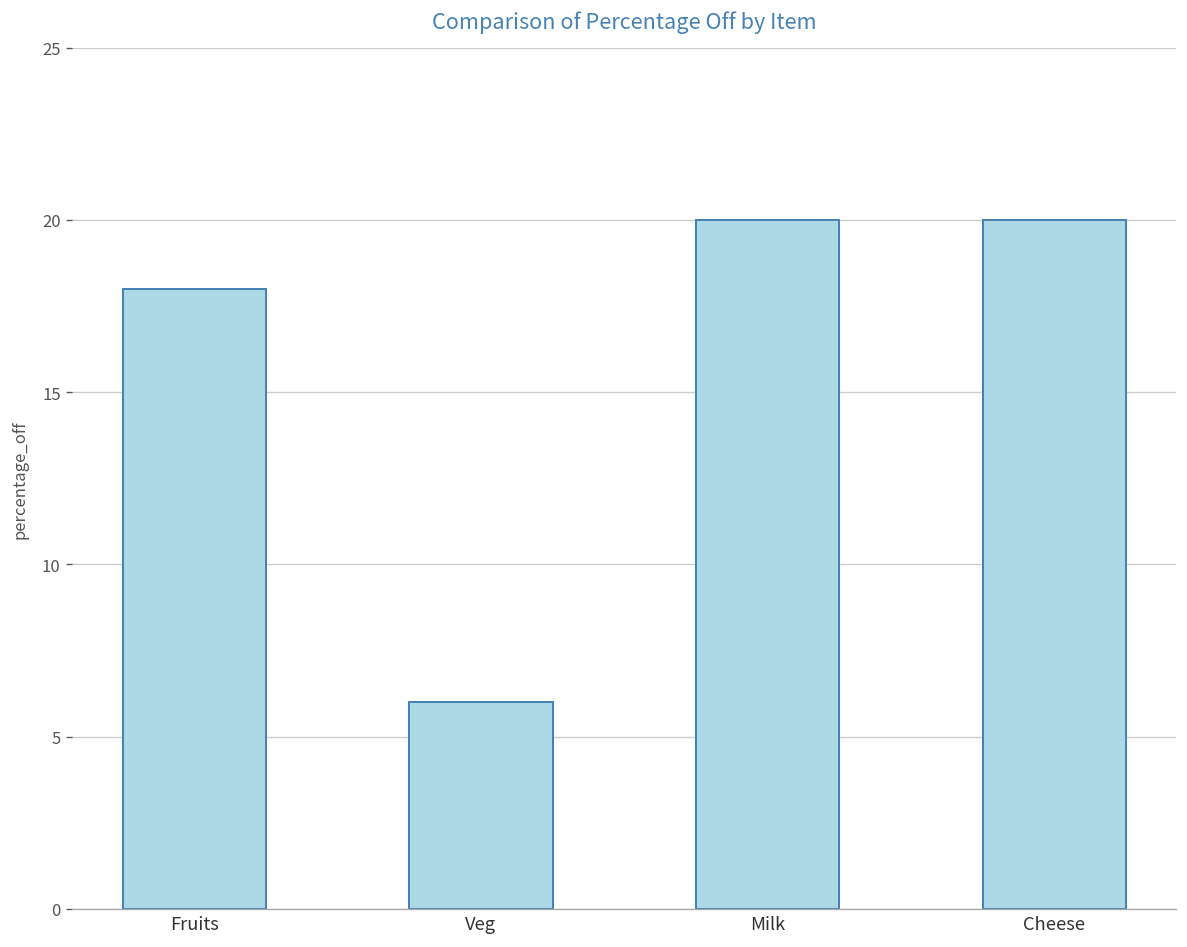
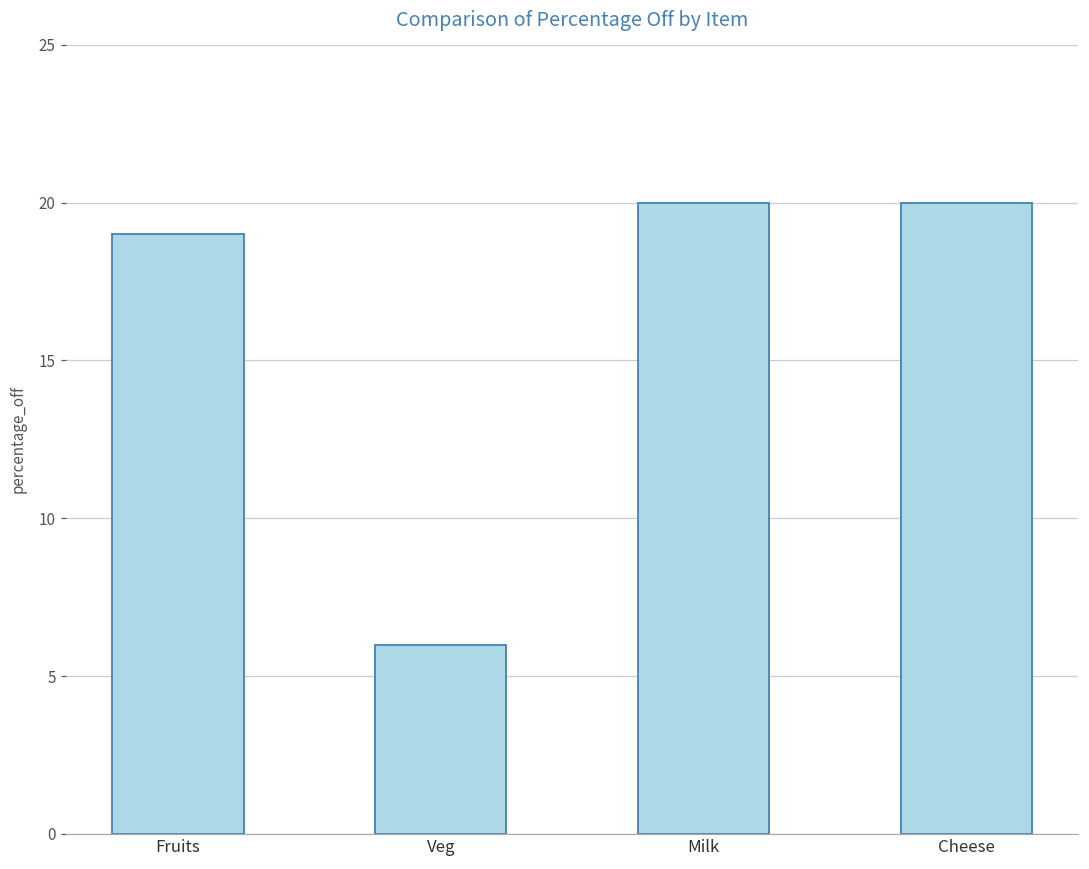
Fruits: 18 -> 19
